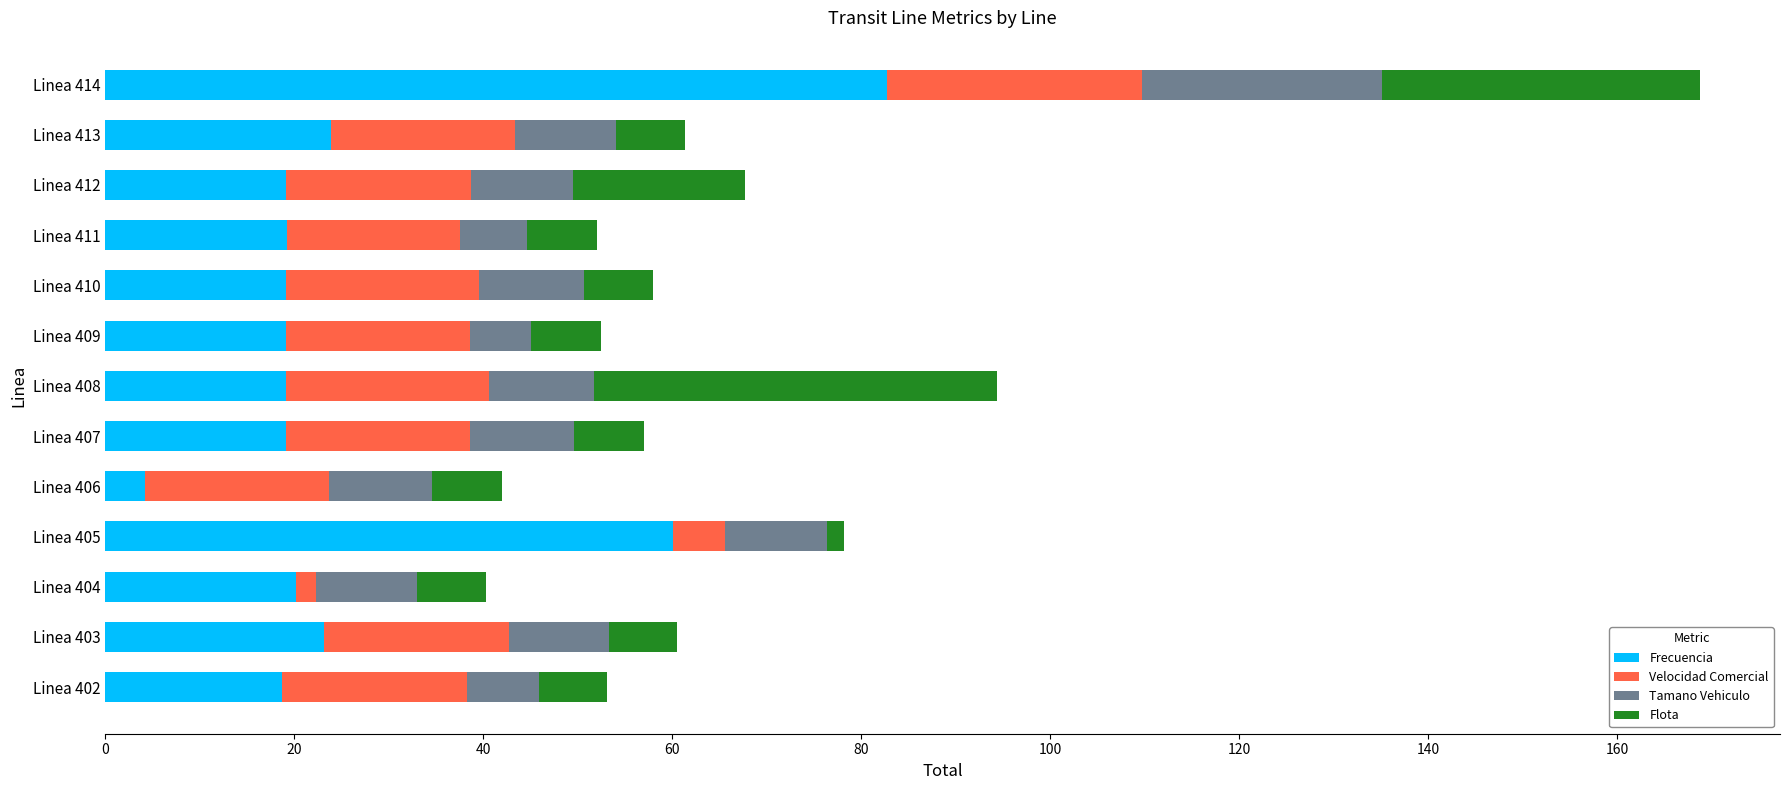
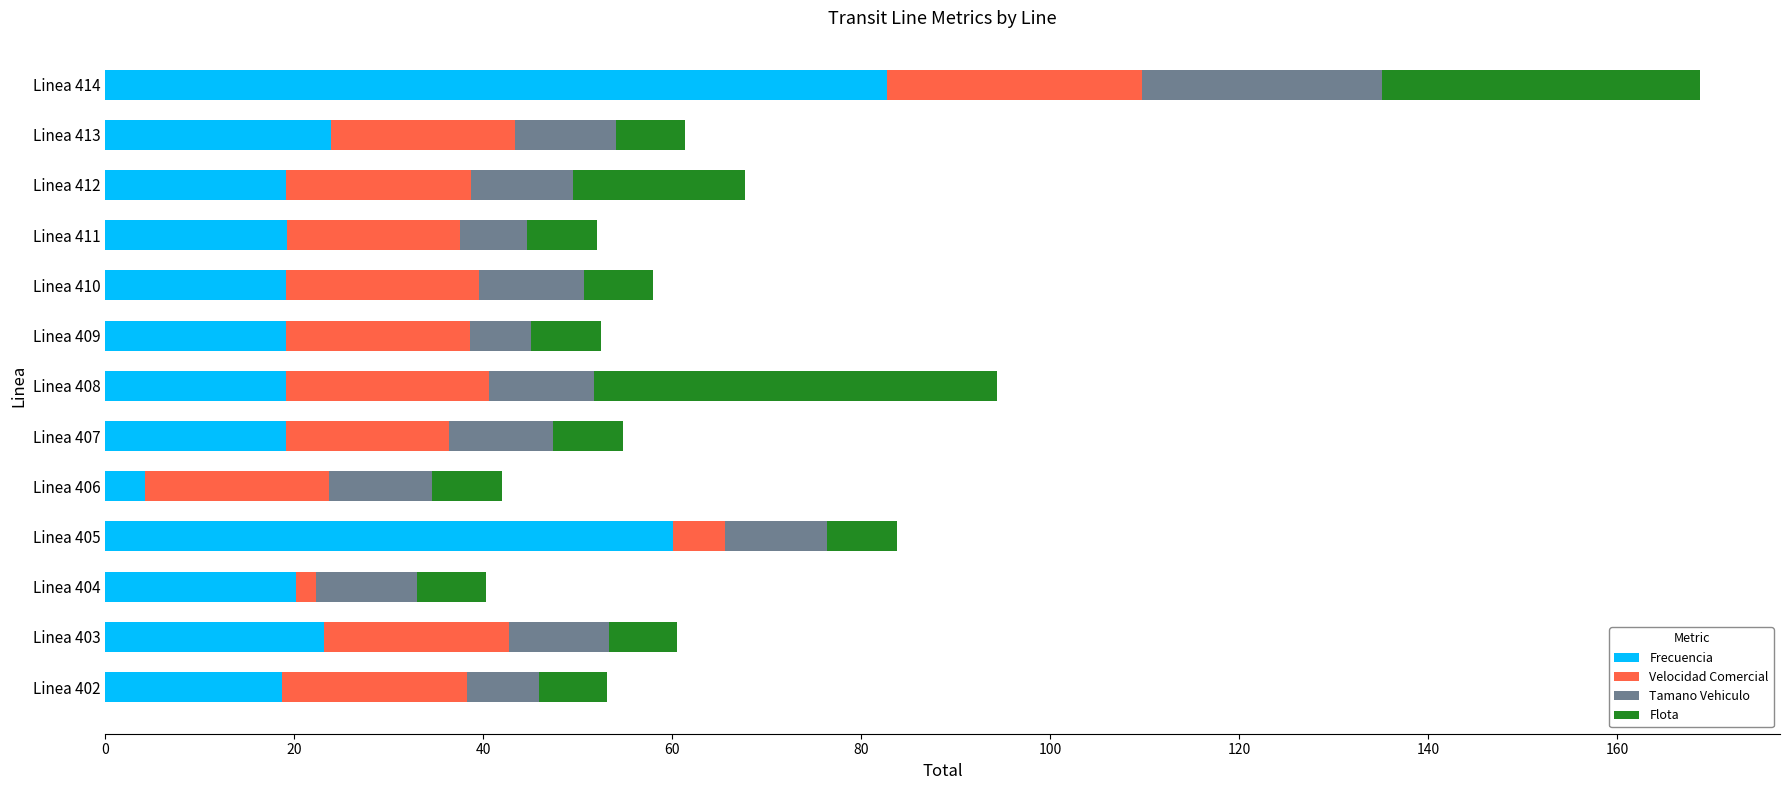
Velocidad Comercial, Linea 407: 20 -> 17
Flota, Linea 405: 2 -> 7
